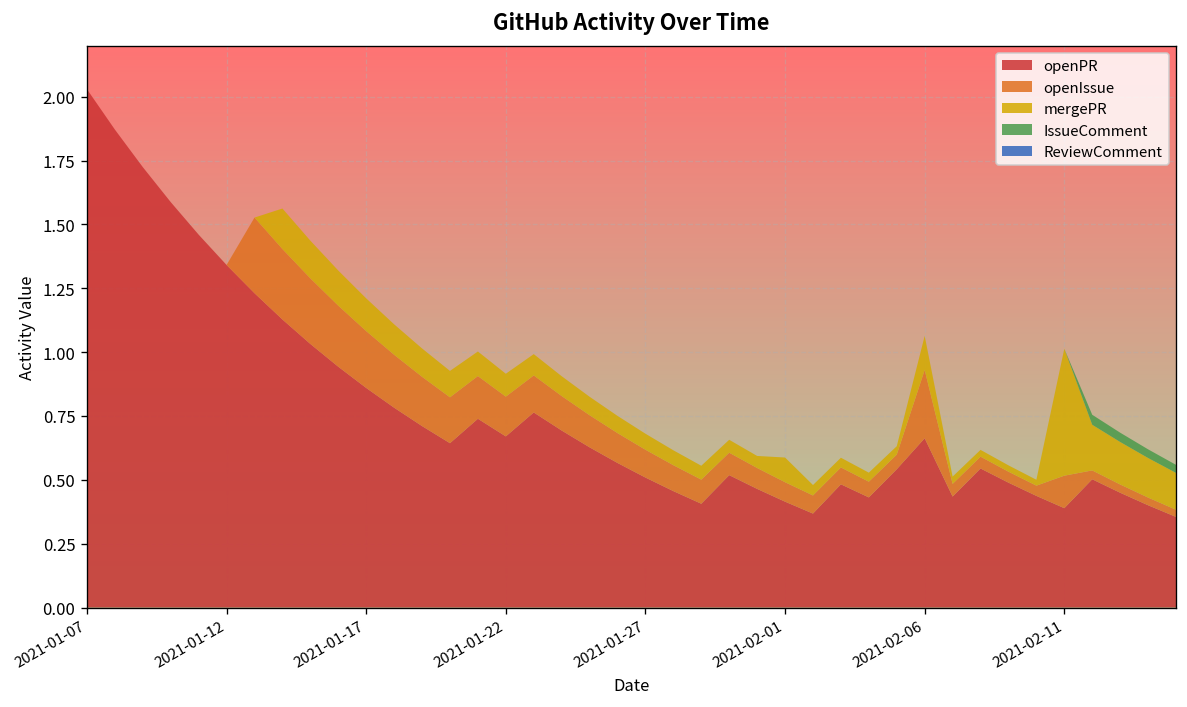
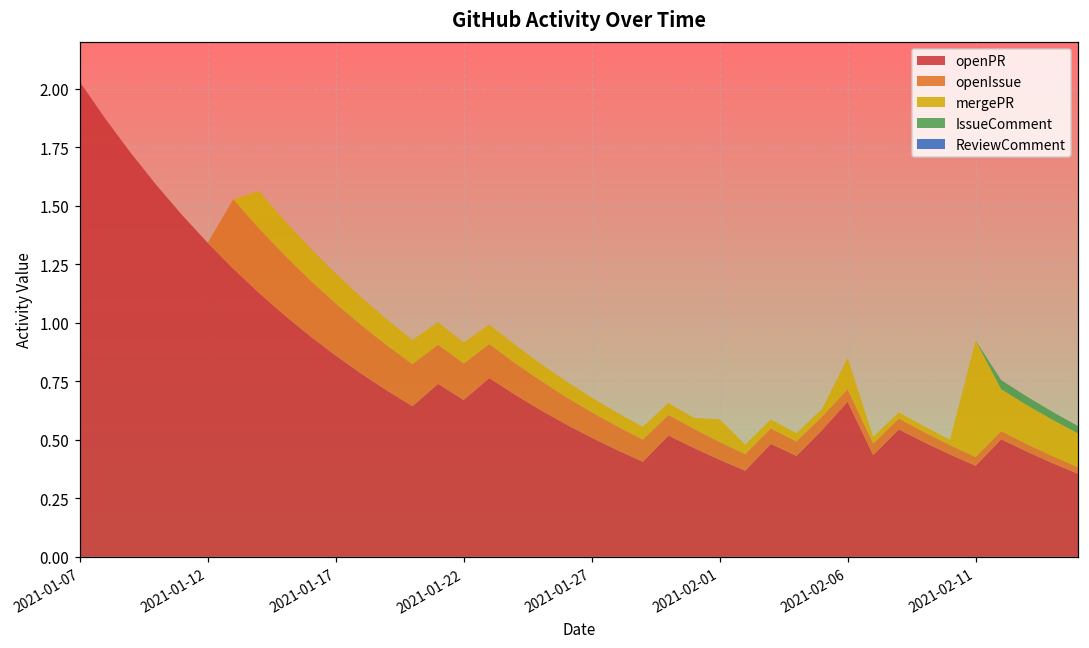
openIssue, 2021-02-06: 0.27 -> 0.05
openIssue, 2021-02-11: 0.13 -> 0.04
